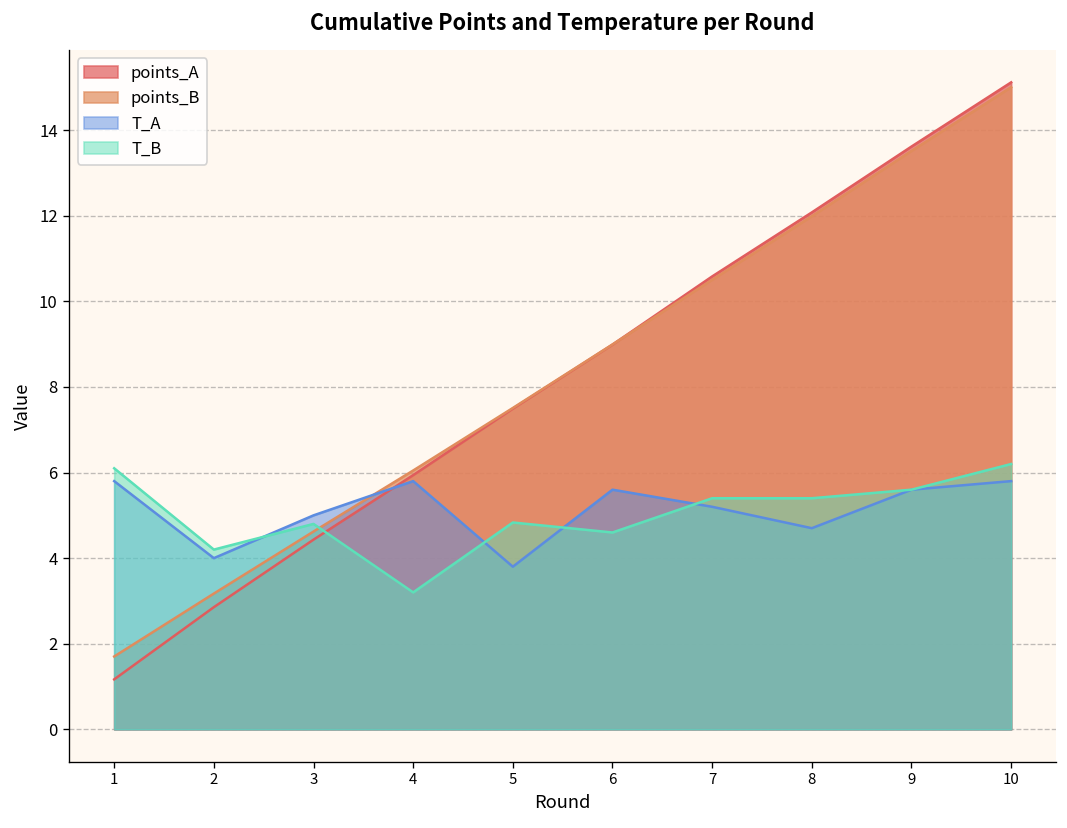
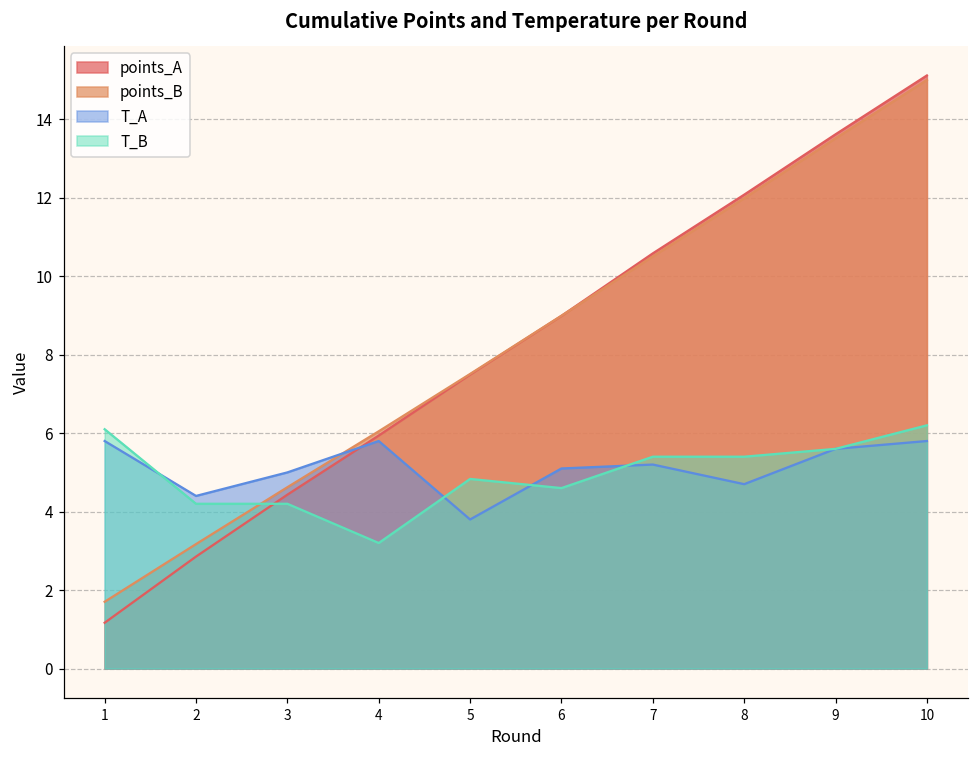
T_A, 2: 4.0 -> 4.4
T_B, 3: 4.8 -> 4.2
T_A, 6: 5.6 -> 5.1
